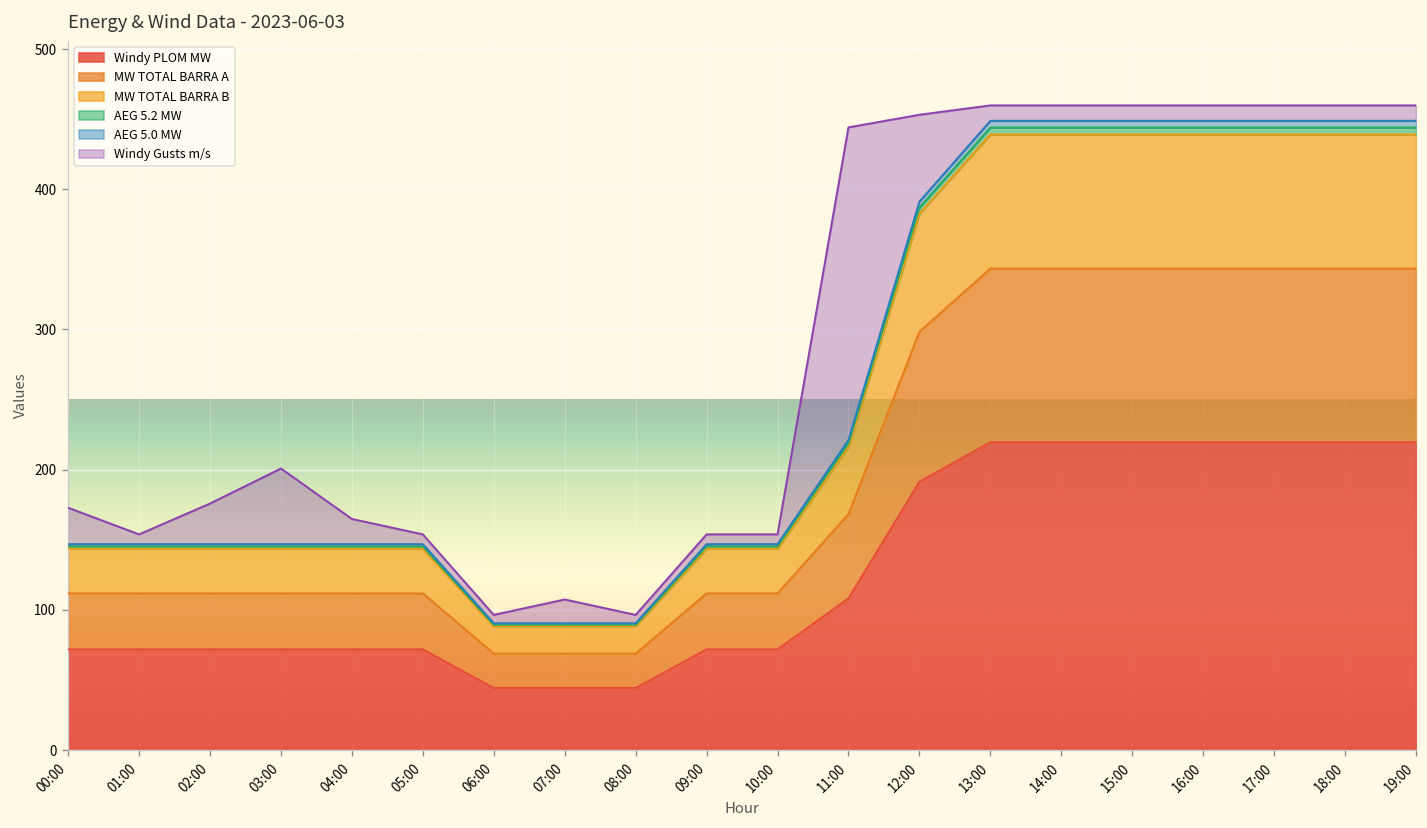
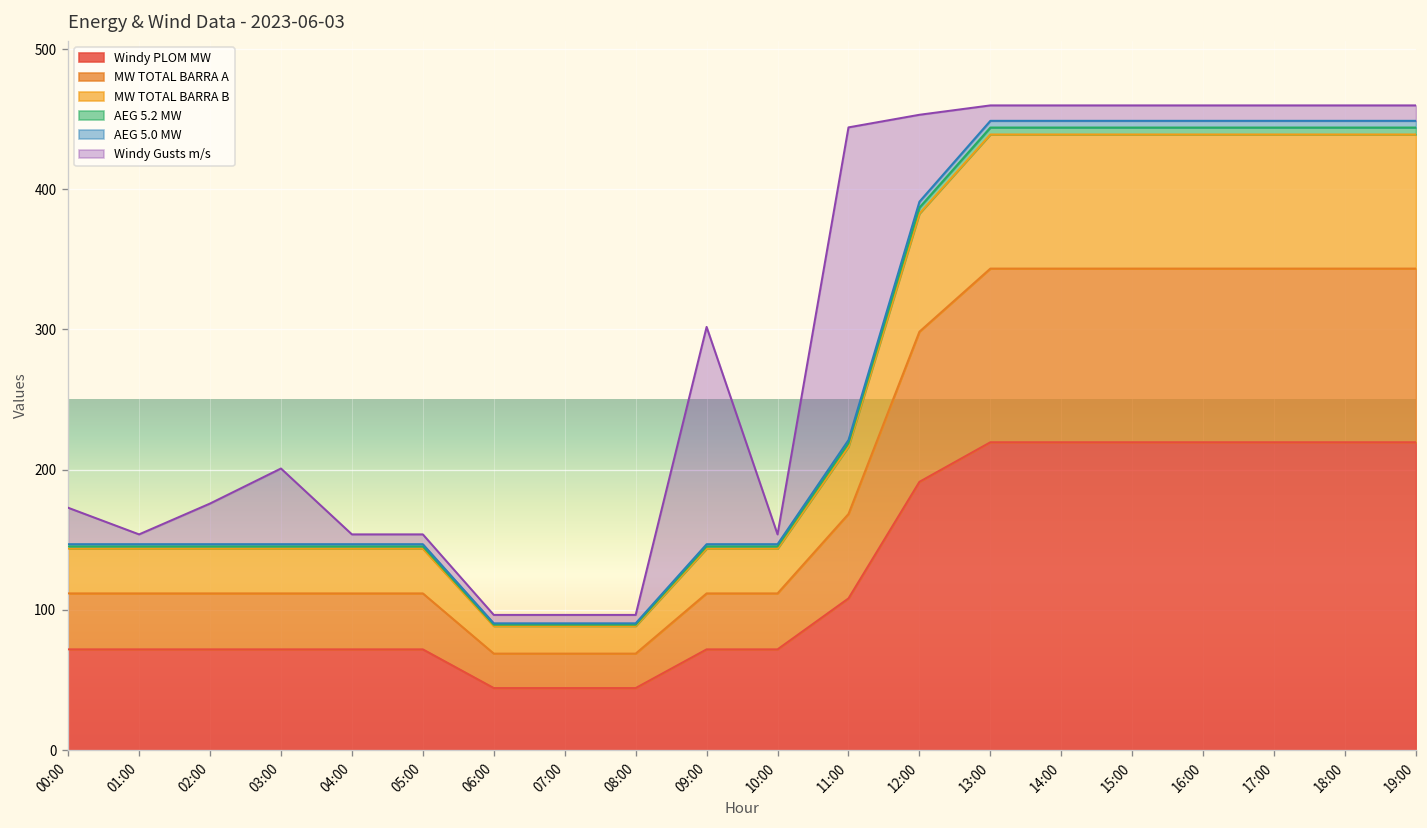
Windy Gusts m/s, 04:00: 18 -> 7
Windy Gusts m/s, 07:00: 17 -> 6
Windy Gusts m/s, 09:00: 7 -> 155
